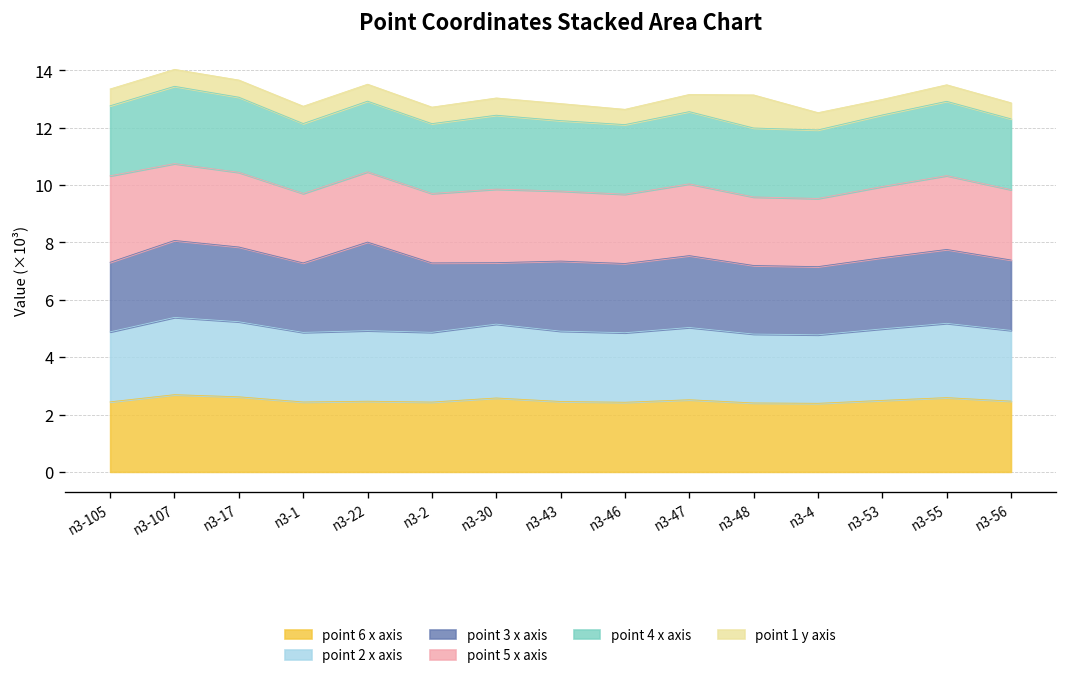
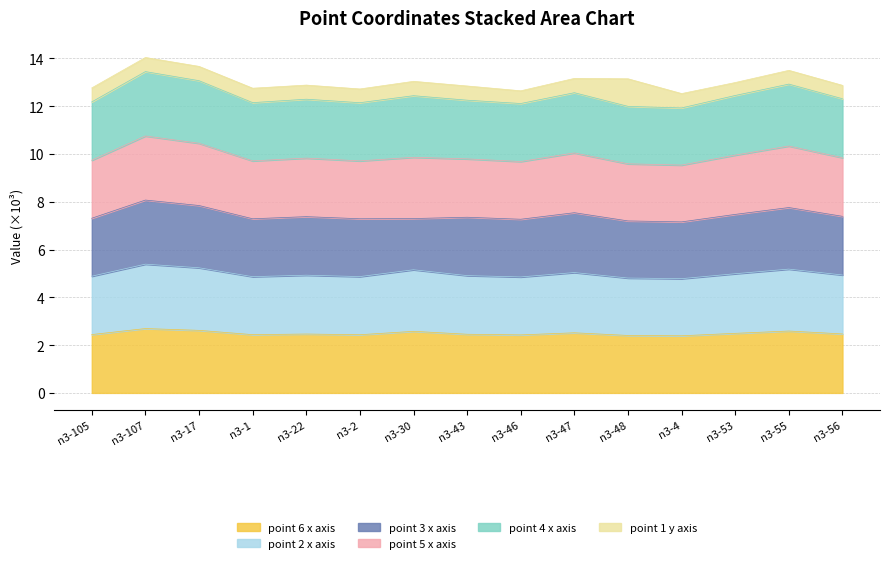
point 5 x axis, n3-105: 3.0 -> 2.4
point 3 x axis, n3-22: 3.1 -> 2.5
